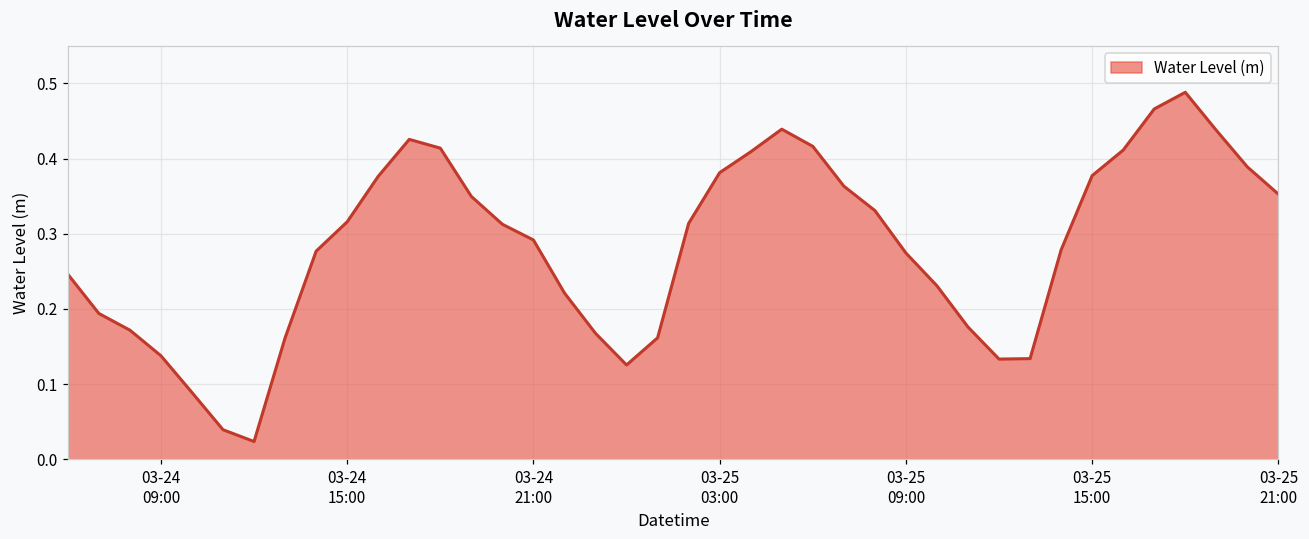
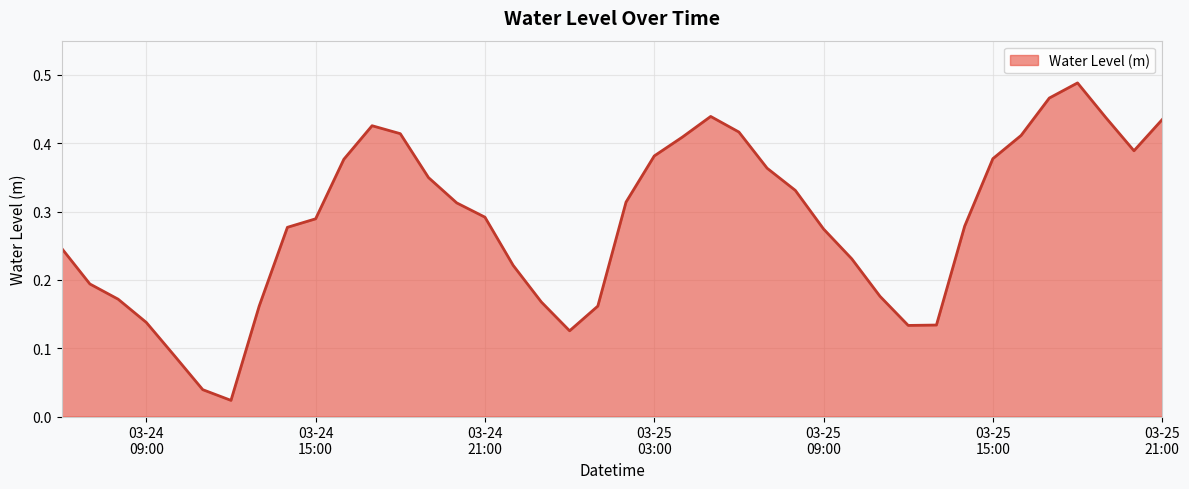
03-24 15:00: 0.32 -> 0.29
03-25 21:00: 0.35 -> 0.43
